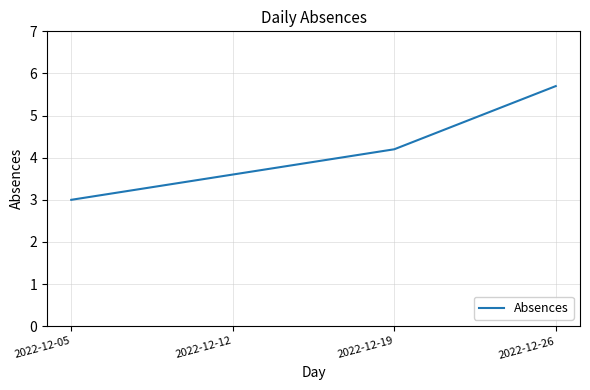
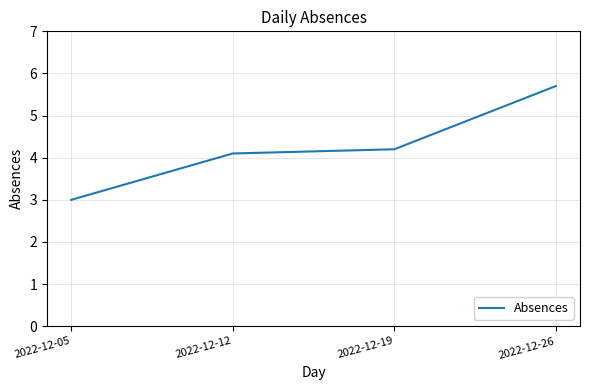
2022-12-12: 3.6 -> 4.1
